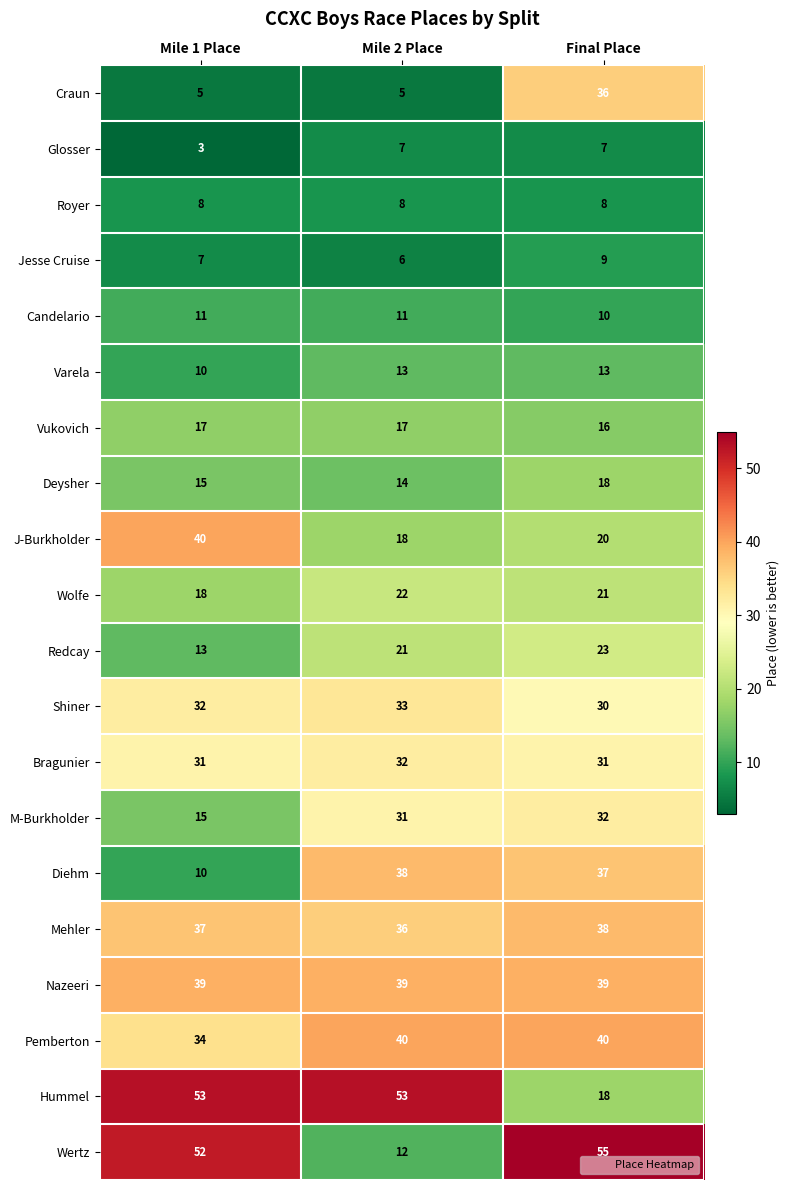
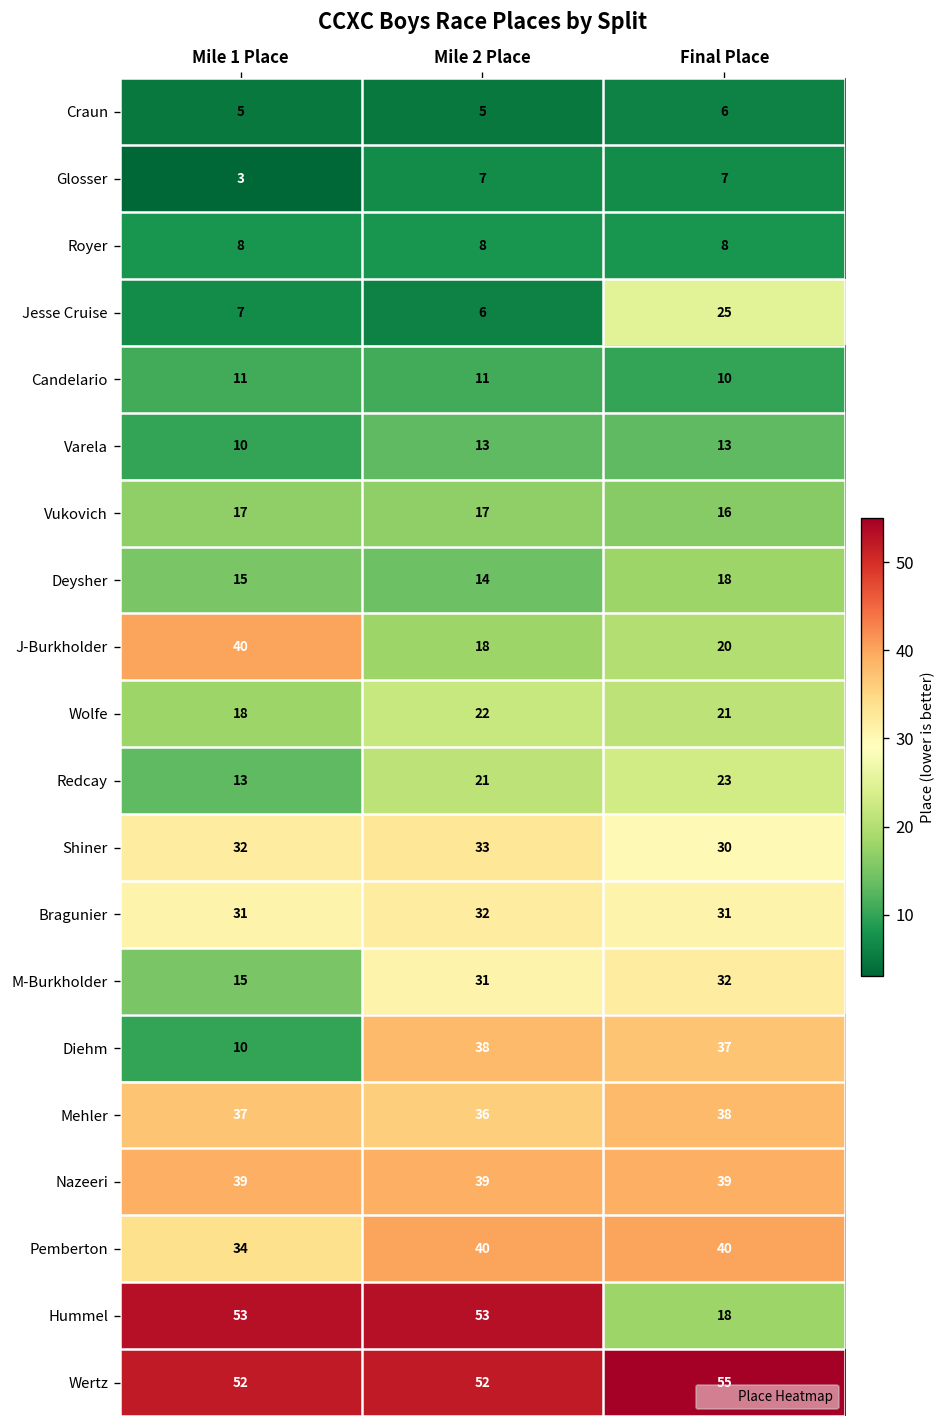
Craun, Final Place: 36 -> 6
Jesse Cruise, Final Place: 9 -> 25
Wertz, Mile 2 Place: 12 -> 52
